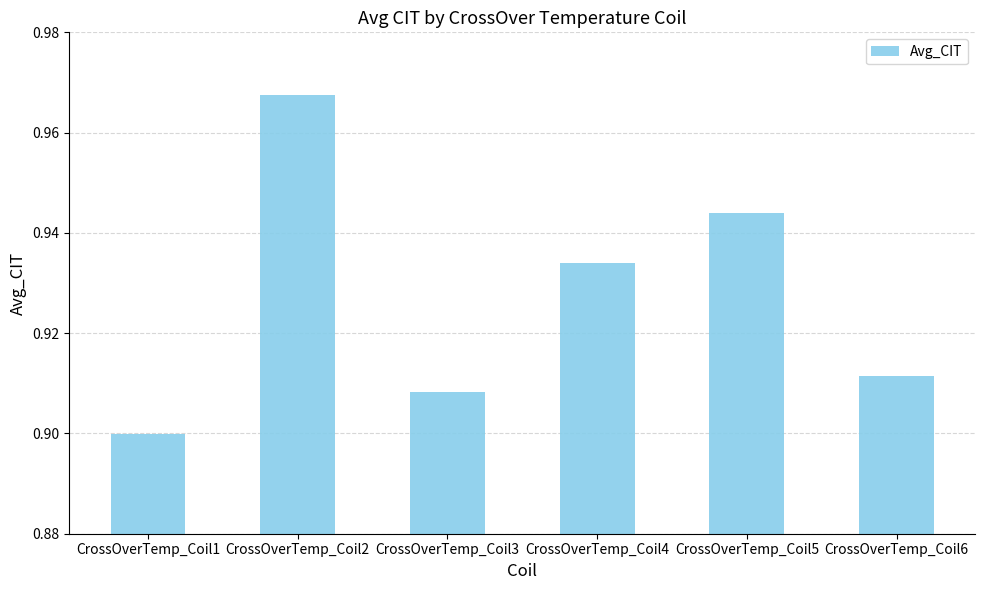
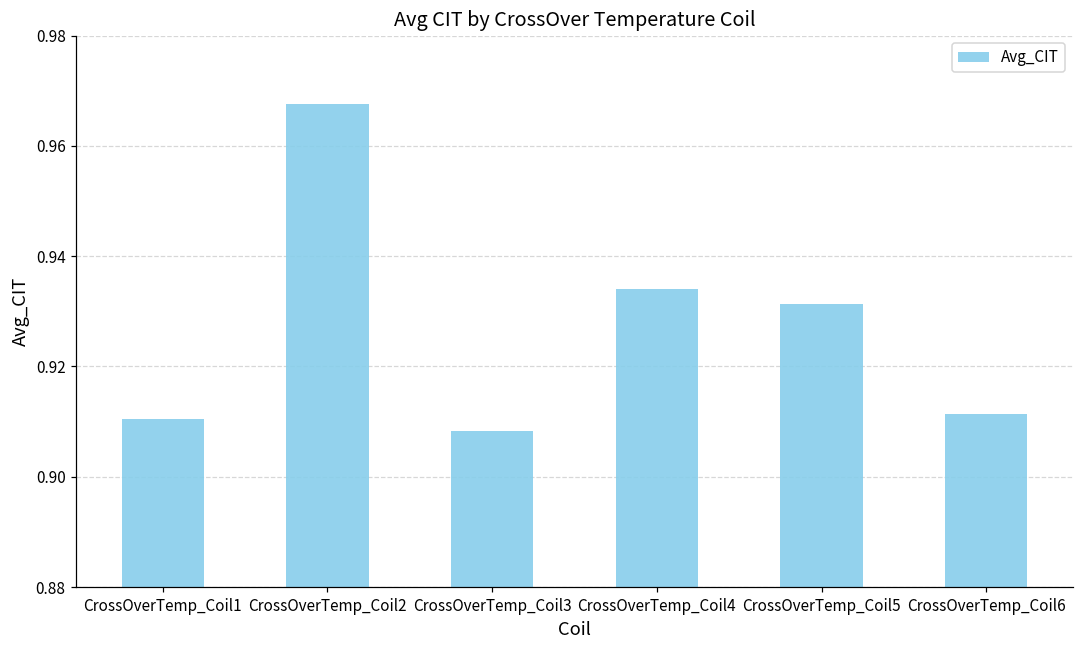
CrossOverTemp_Coil1: 0.900 -> 0.911
CrossOverTemp_Coil5: 0.944 -> 0.931
